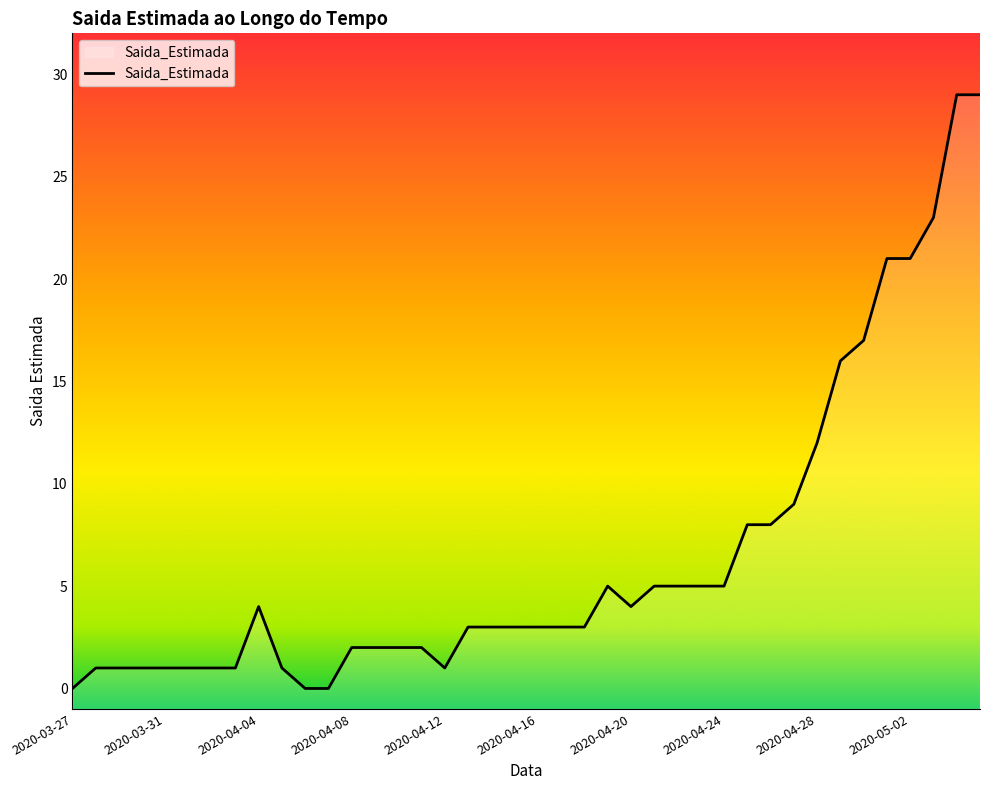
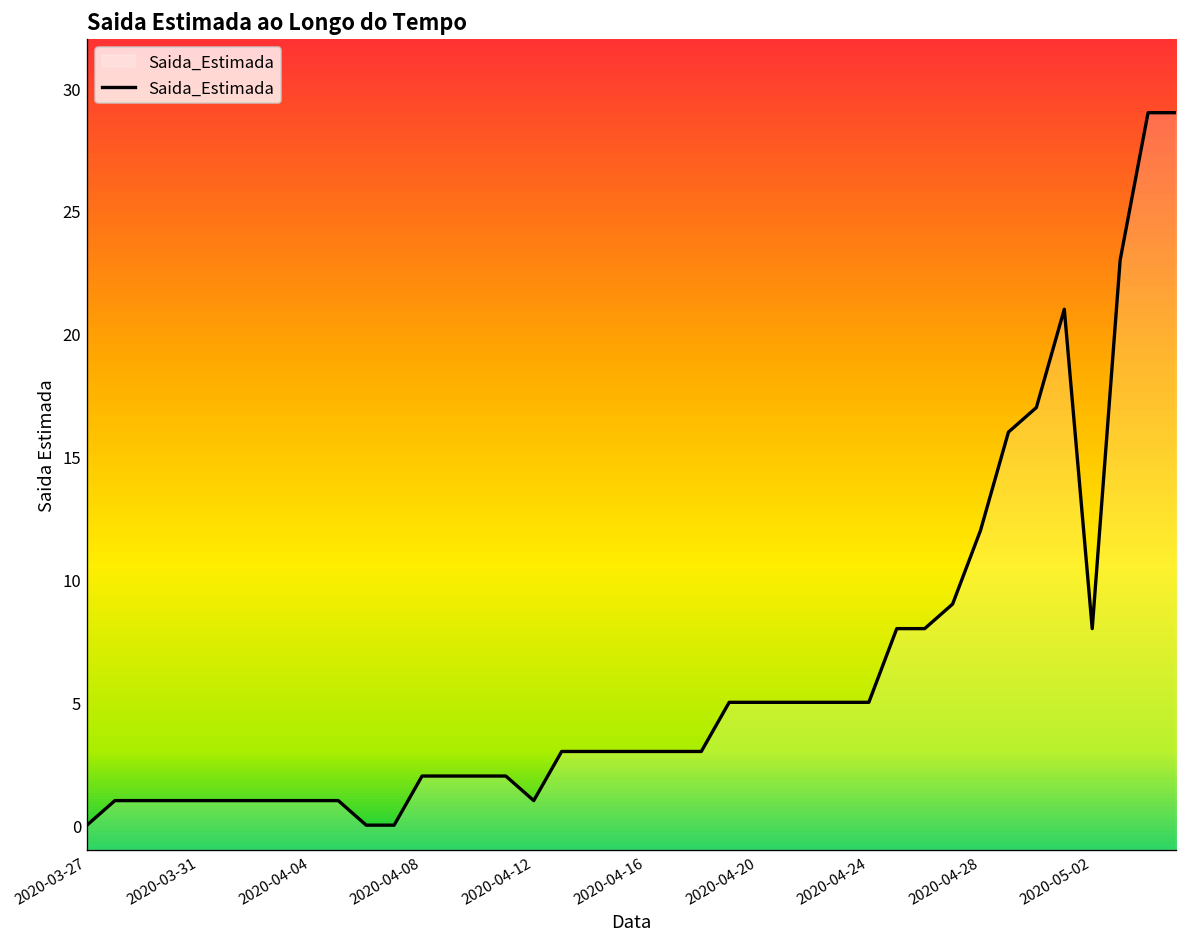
2020-04-04: 4 -> 1
2020-04-20: 4 -> 5
2020-05-02: 21 -> 8
